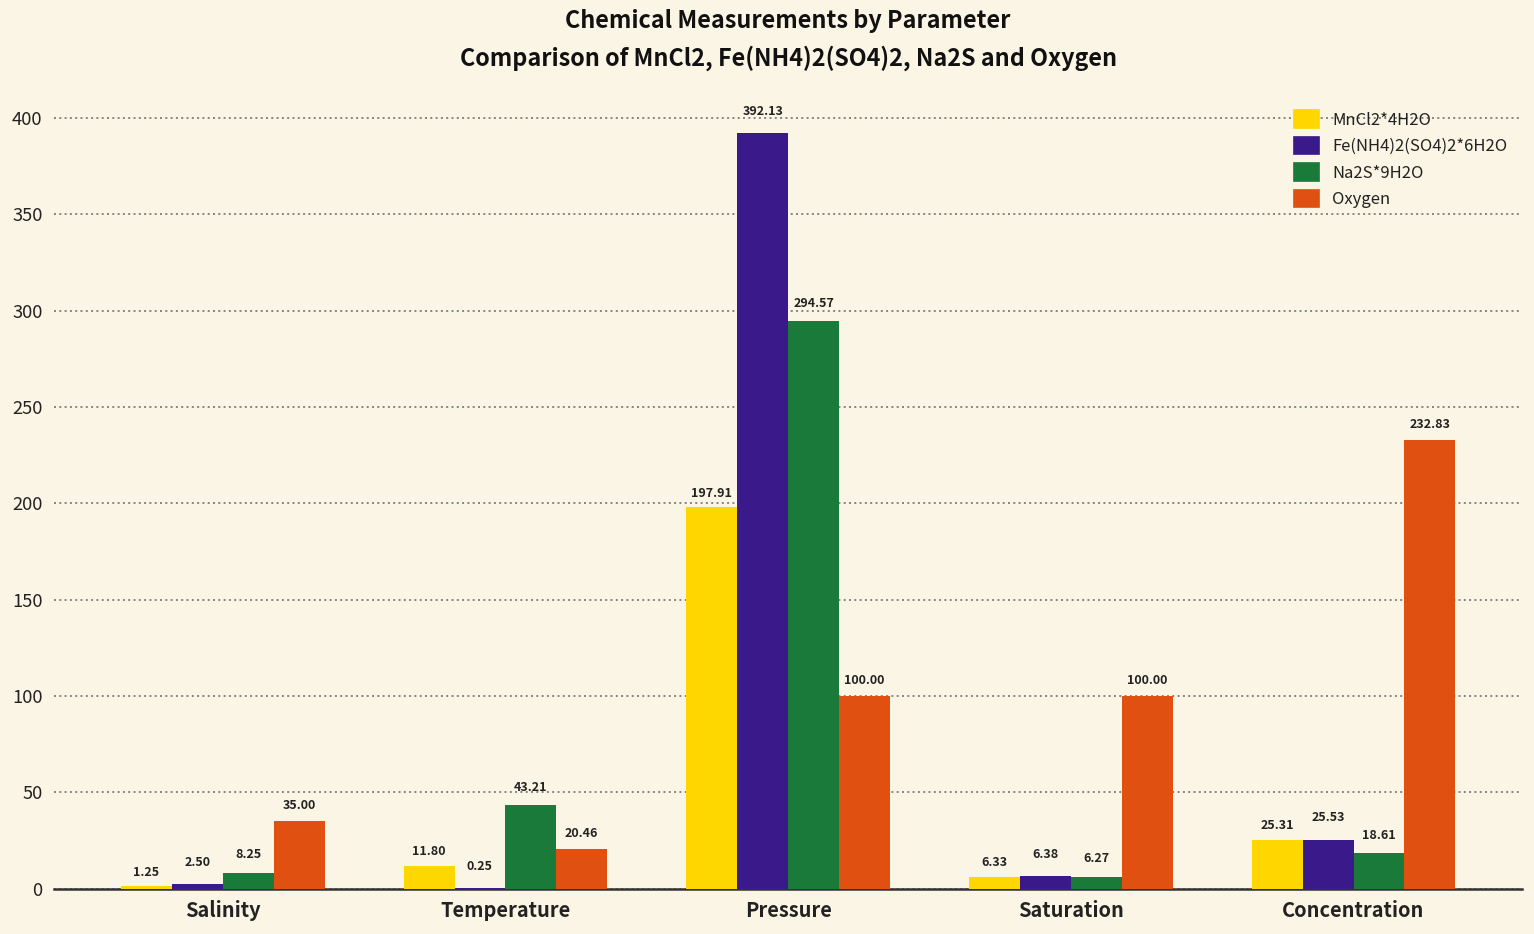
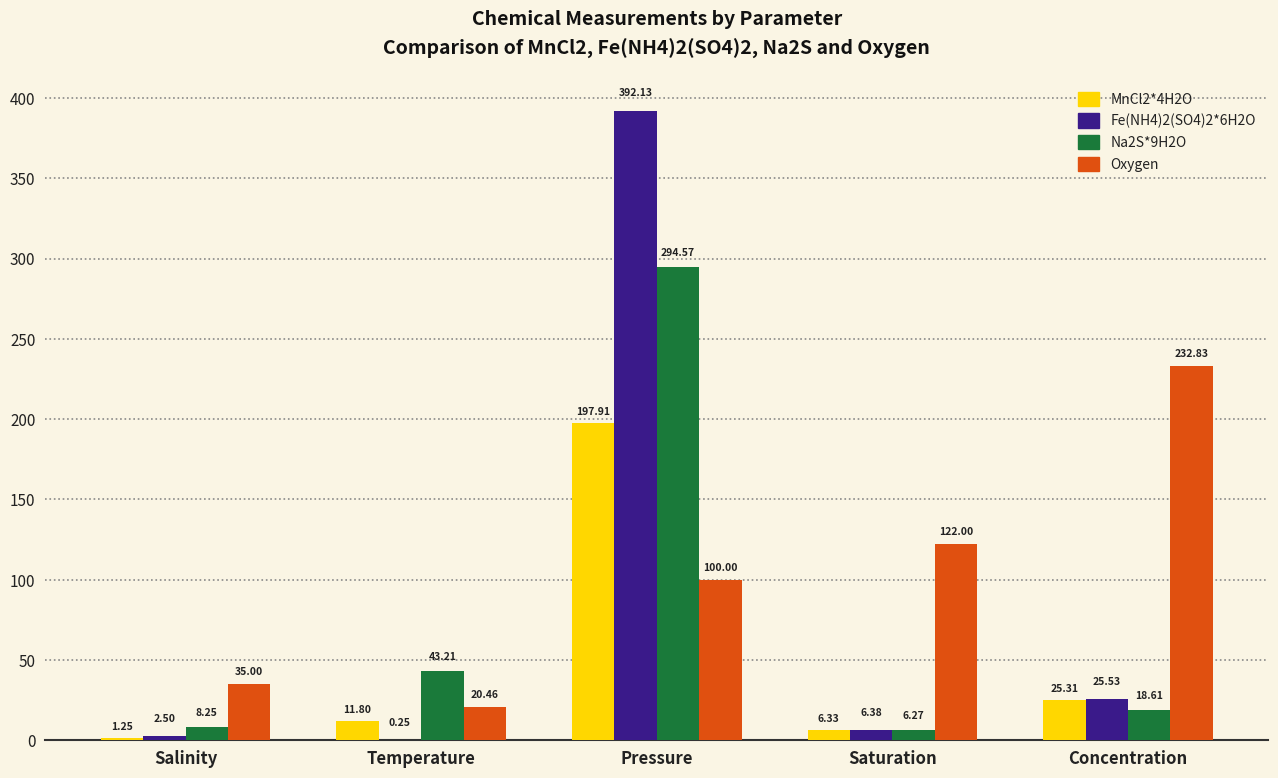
Oxygen, Saturation: 100.00 -> 122.00
